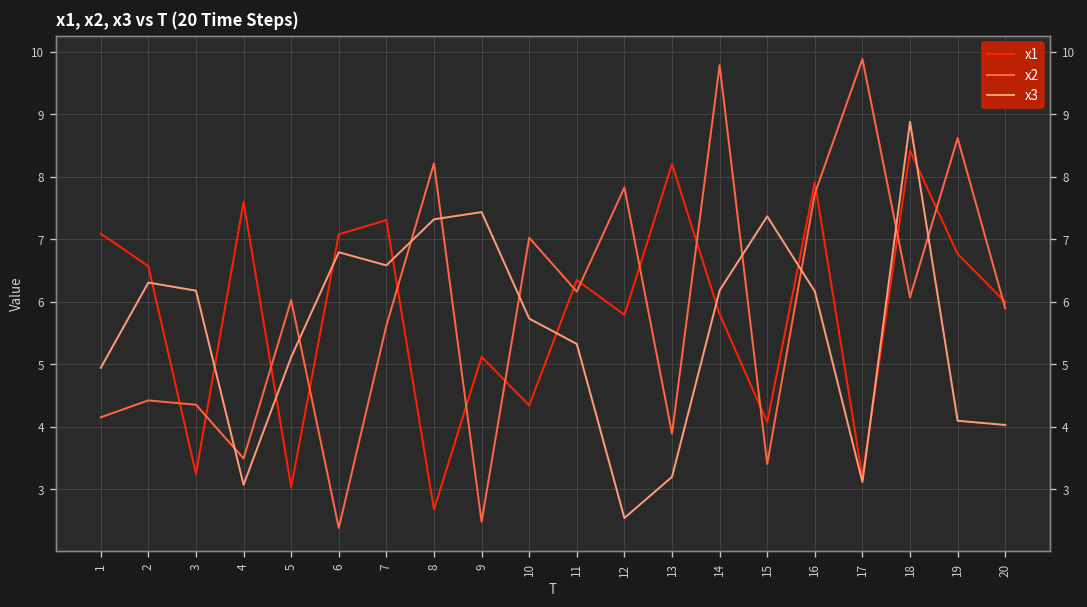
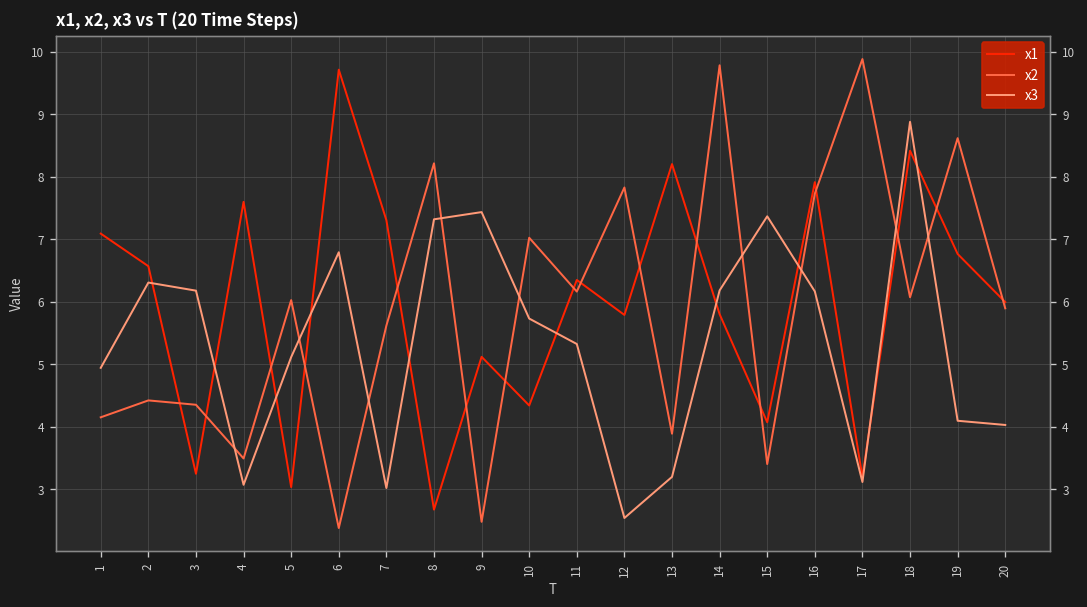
x1, 6: 7.1 -> 9.7
x3, 7: 6.6 -> 3.0
